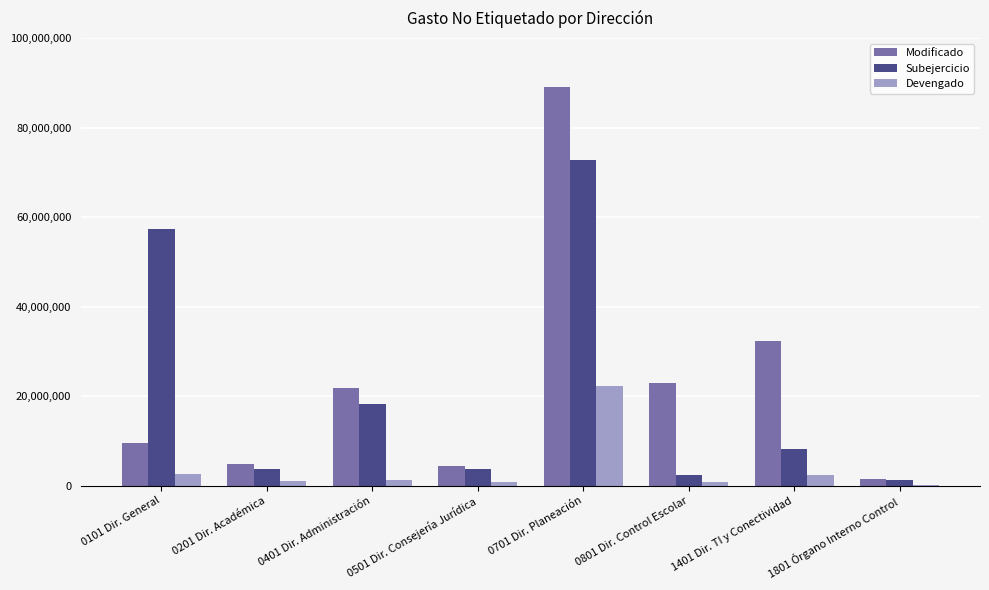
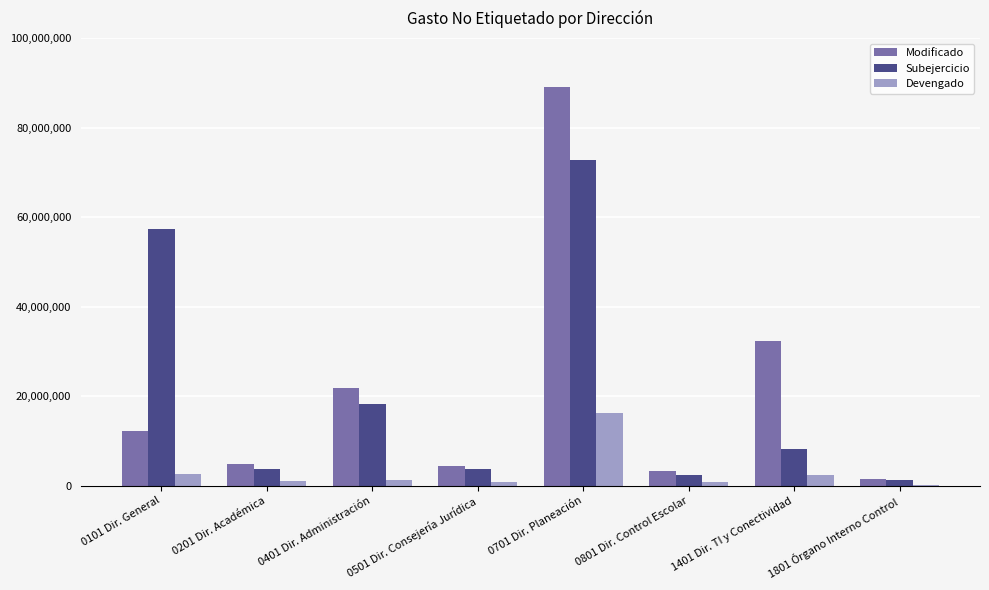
Modificado, 0101 Dir. General: 10,000,000 -> 12,000,000
Devengado, 0701 Dir. Planeación: 22,000,000 -> 16,000,000
Modificado, 0801 Dir. Control Escolar: 23,000,000 -> 3,000,000
